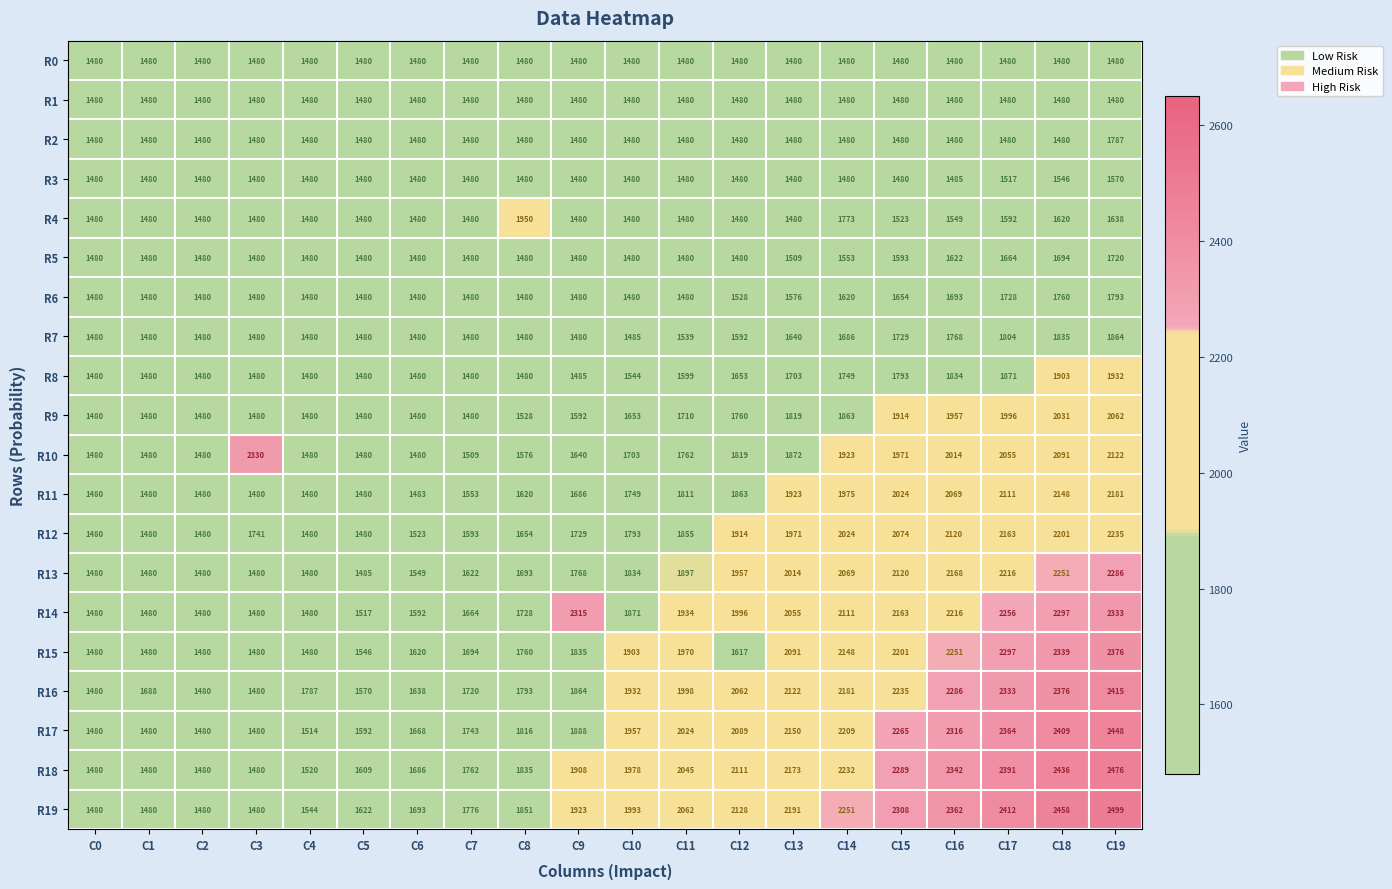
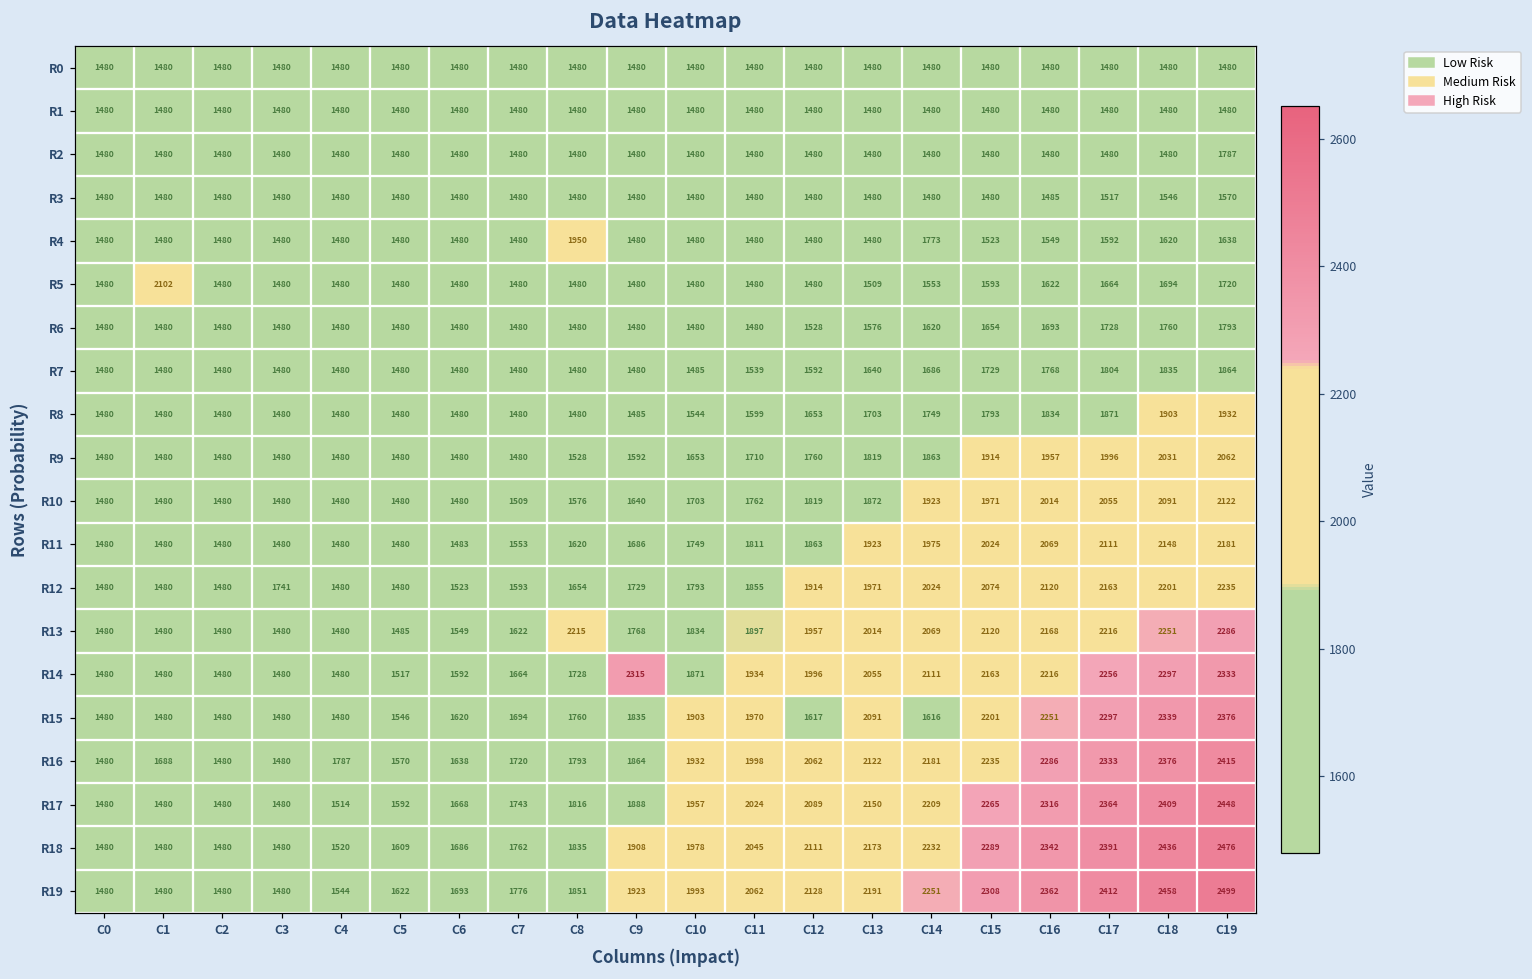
R5, C1: 1480 -> 2102
R10, C3: 2330 -> 1480
R13, C8: 1693 -> 2215
R15, C14: 2148 -> 1616
